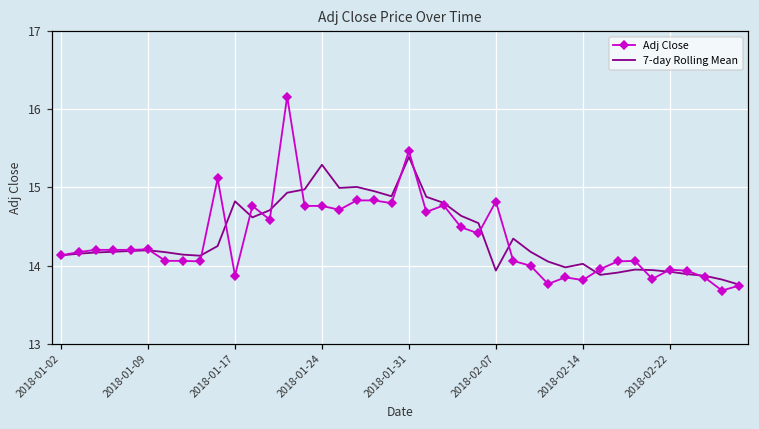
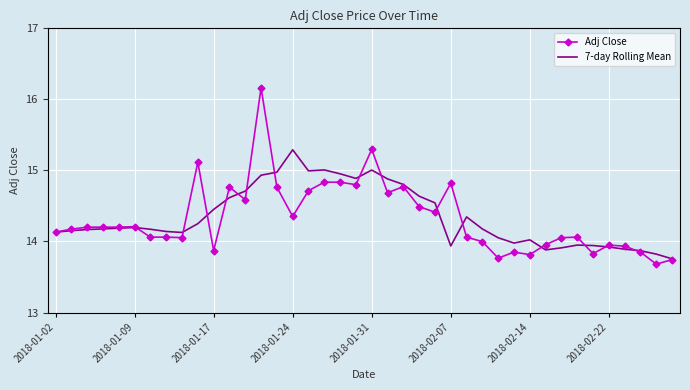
7-day Rolling Mean, 2018-01-17: 14.8 -> 14.5
Adj Close, 2018-01-24: 14.8 -> 14.4
Adj Close, 2018-01-31: 15.5 -> 15.3
7-day Rolling Mean, 2018-01-31: 15.4 -> 15.0
